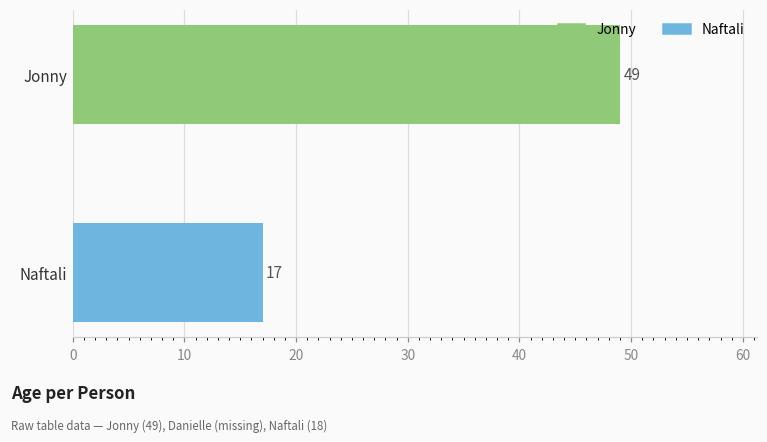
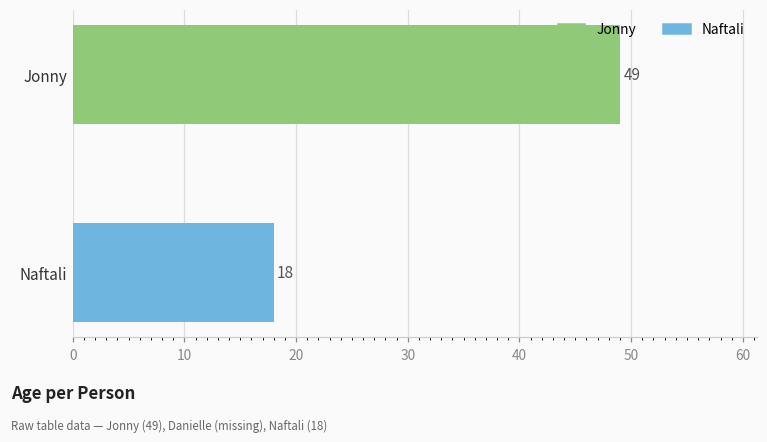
Naftali: 17 -> 18
